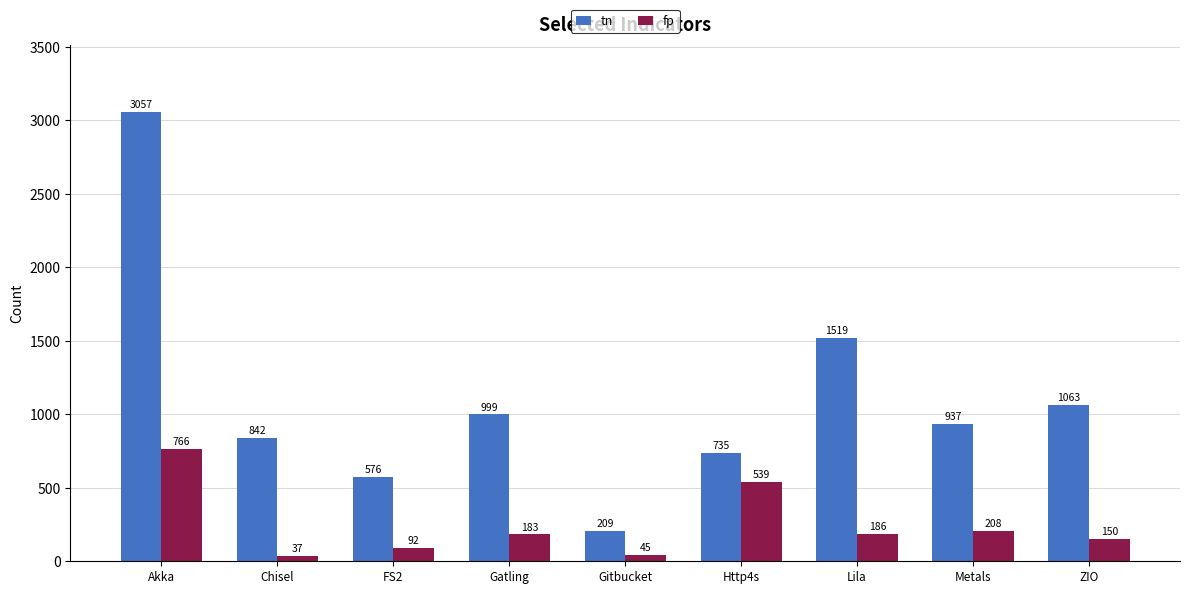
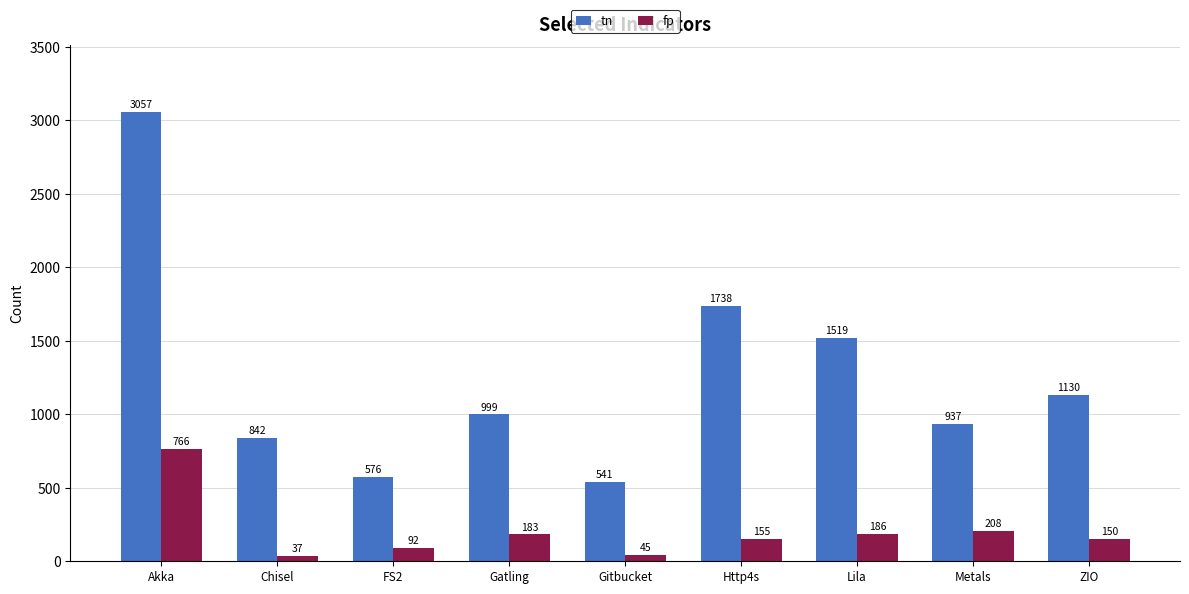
tn, Gitbucket: 209 -> 541
tn, Http4s: 735 -> 1738
fp, Http4s: 539 -> 155
tn, ZIO: 1063 -> 1130
